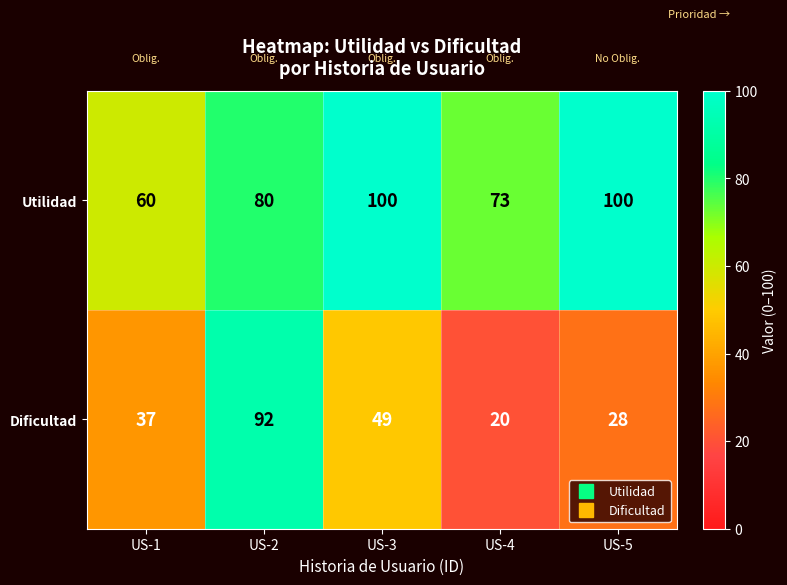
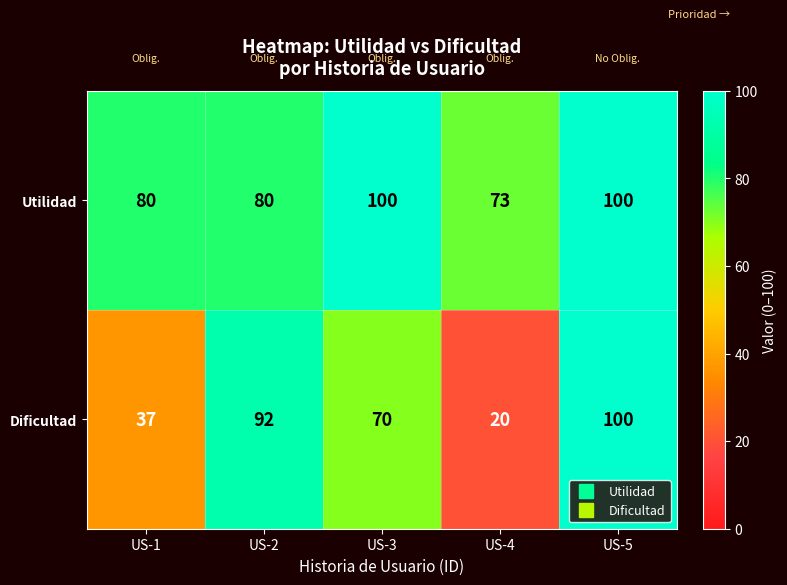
Utilidad, US-1: 60 -> 80
Dificultad, US-3: 49 -> 70
Dificultad, US-5: 28 -> 100
